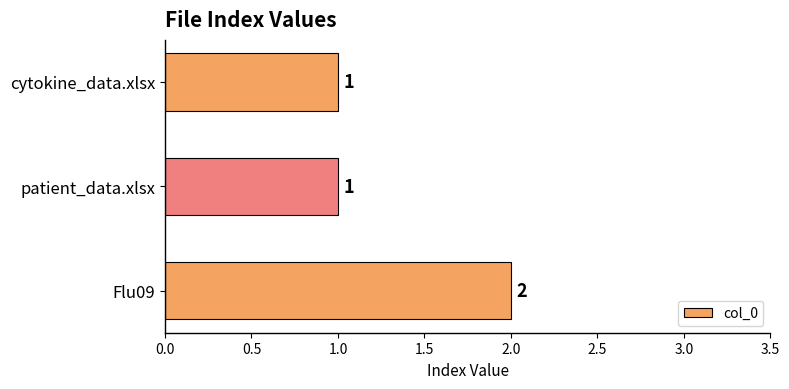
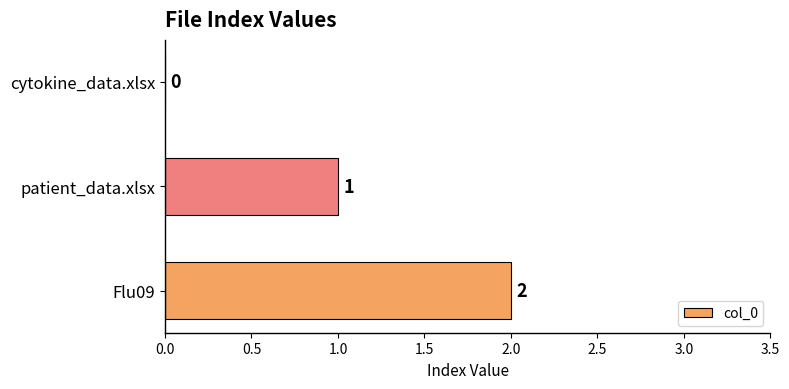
cytokine_data.xlsx: 1 -> 0
